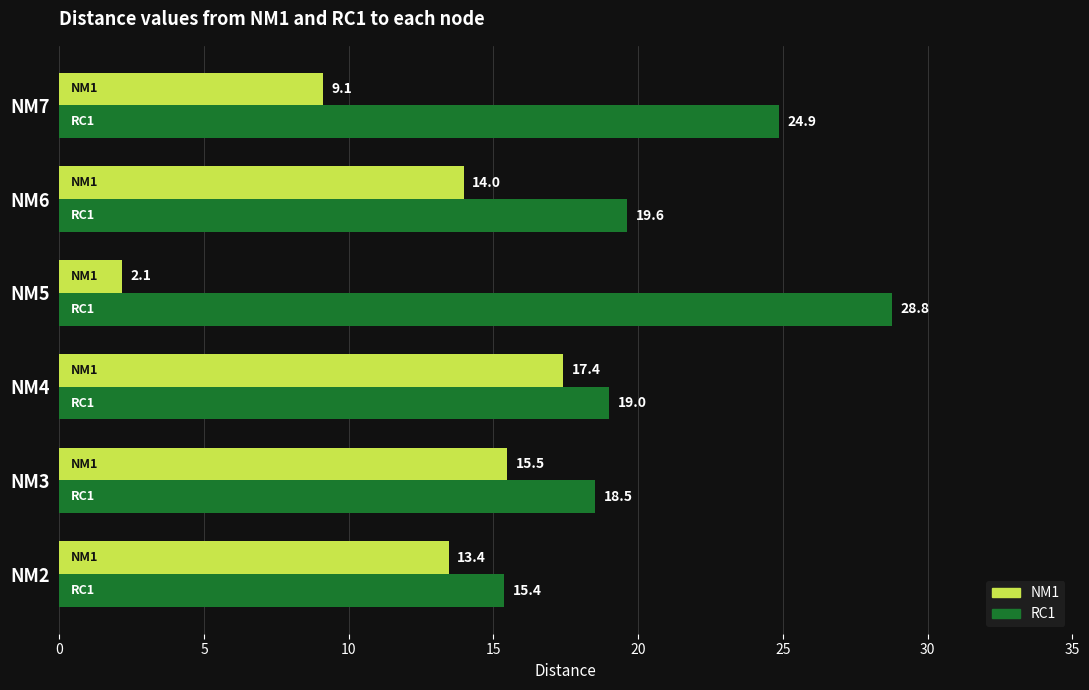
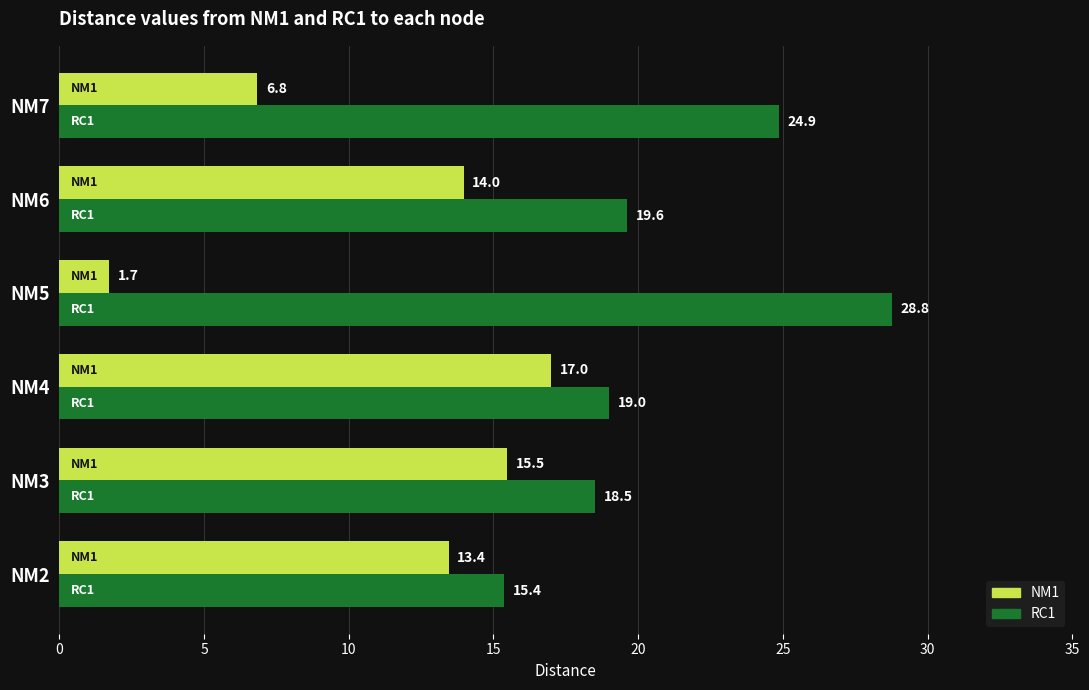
NM1, NM7: 9.1 -> 6.8
NM1, NM5: 2.1 -> 1.7
NM1, NM4: 17.4 -> 17.0
